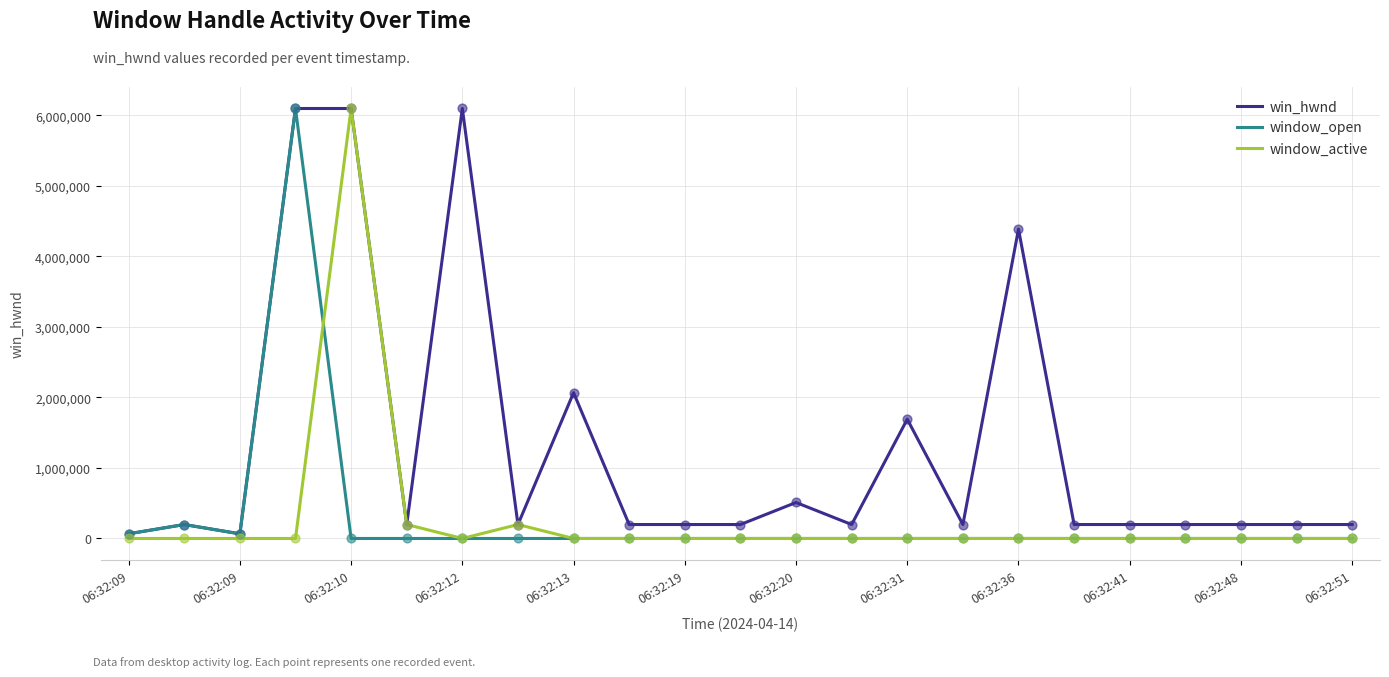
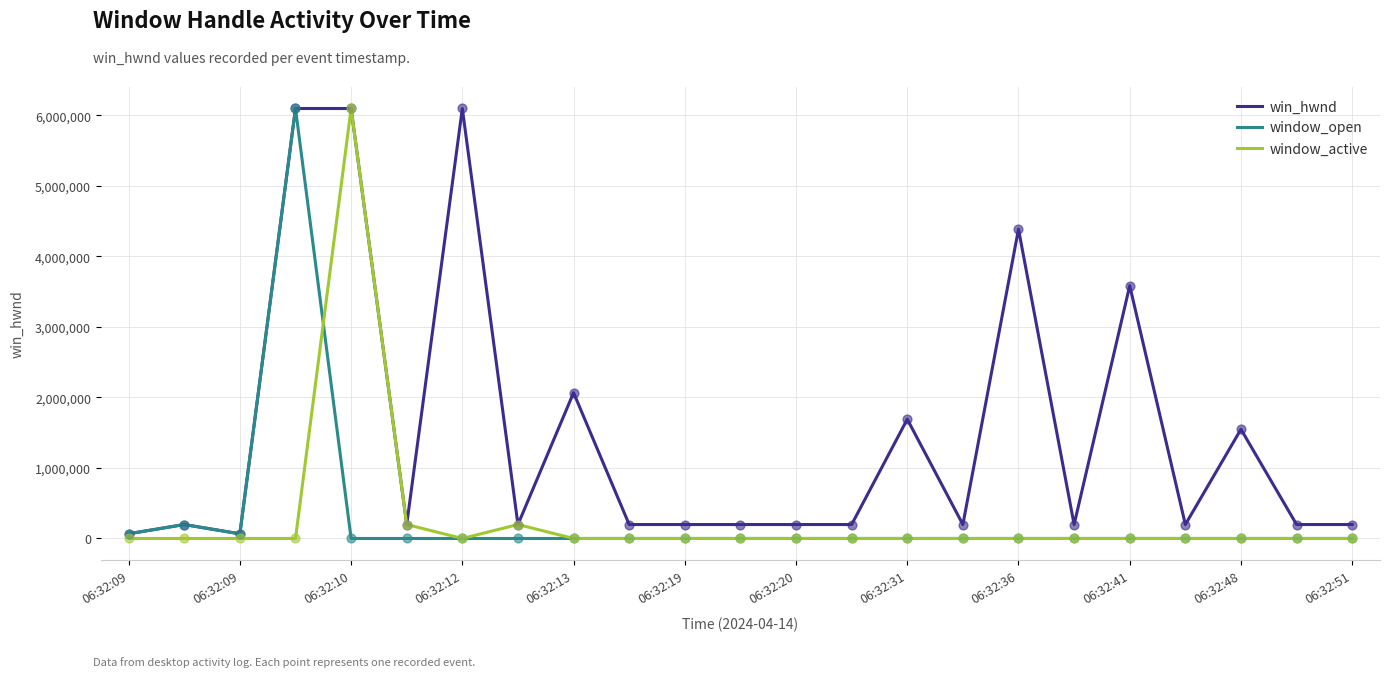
win_hwnd, 06:32:20: 500,000 -> 200,000
win_hwnd, 06:32:41: 200,000 -> 3,600,000
win_hwnd, 06:32:48: 200,000 -> 1,500,000
